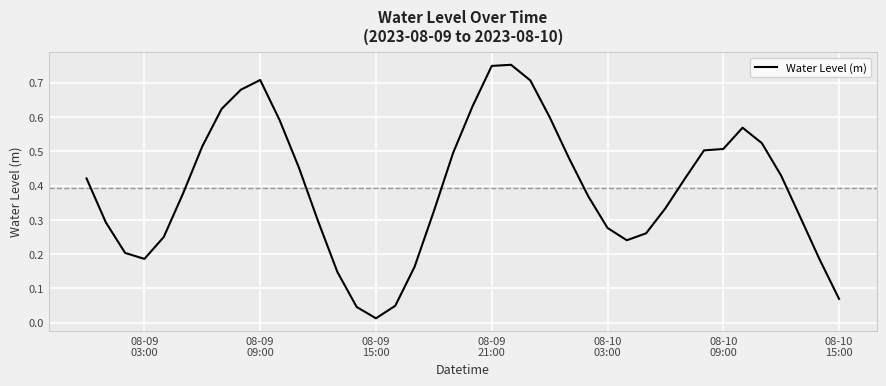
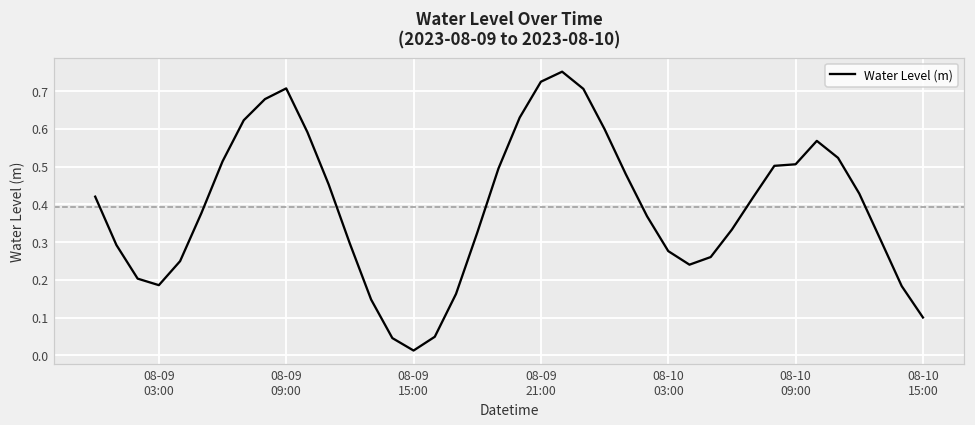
08-09 21:00: 0.75 -> 0.73
08-10 15:00: 0.07 -> 0.10
